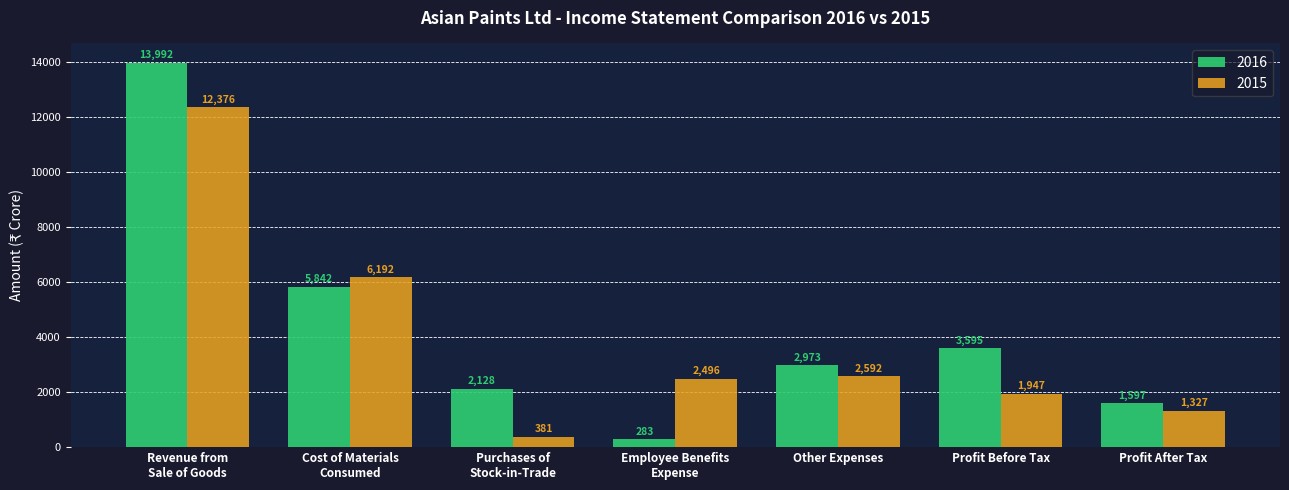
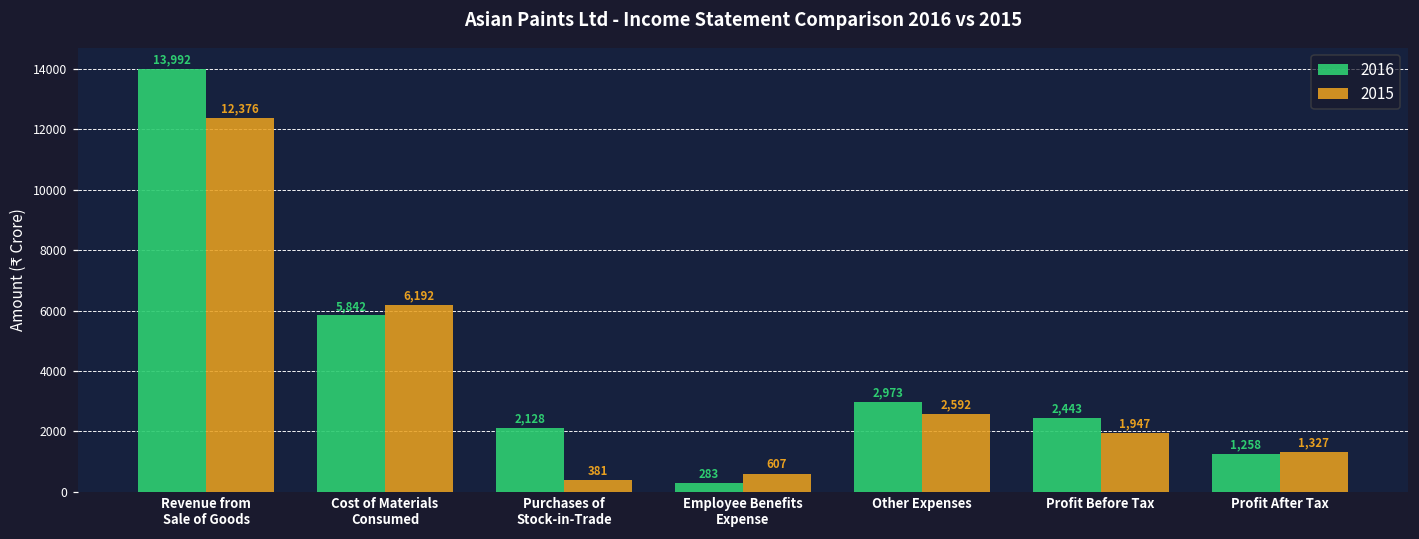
2015, Employee Benefits Expense: 2,496 -> 607
2016, Profit Before Tax: 3,595 -> 2,443
2016, Profit After Tax: 1,597 -> 1,258
